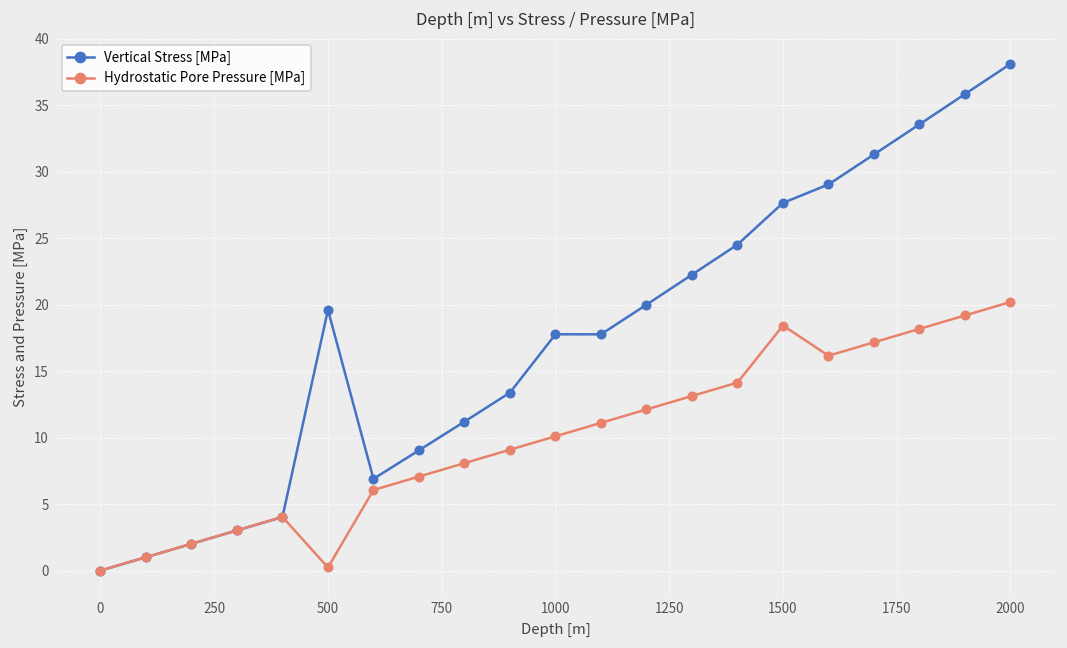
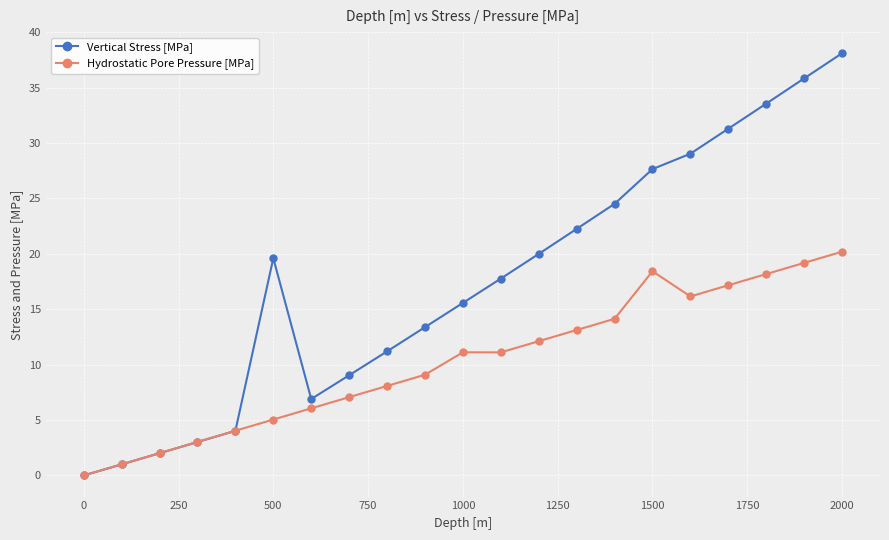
Hydrostatic Pore Pressure [MPa], 500: 0.2 -> 5.0
Vertical Stress [MPa], 1000: 17.8 -> 15.6
Hydrostatic Pore Pressure [MPa], 1000: 10.1 -> 11.1
